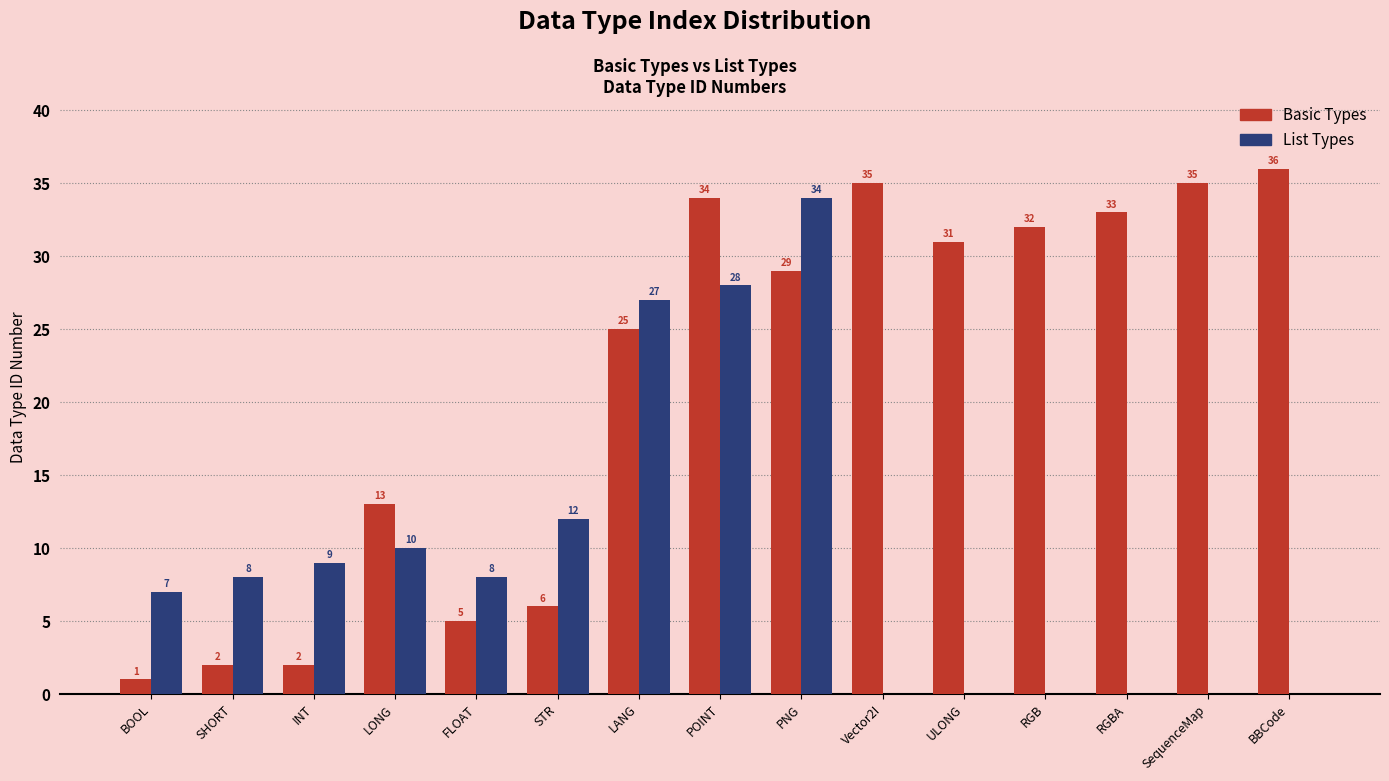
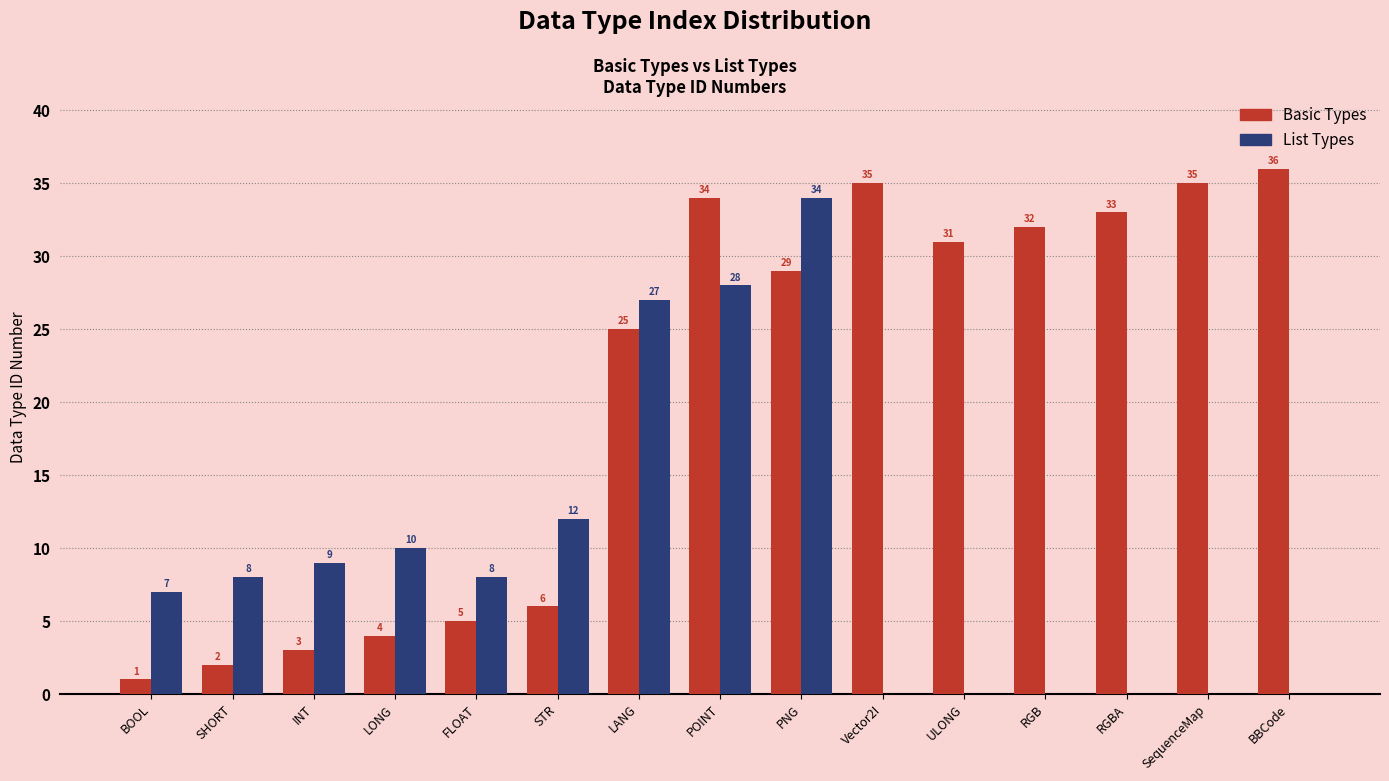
Basic Types, INT: 2 -> 3
Basic Types, LONG: 13 -> 4
